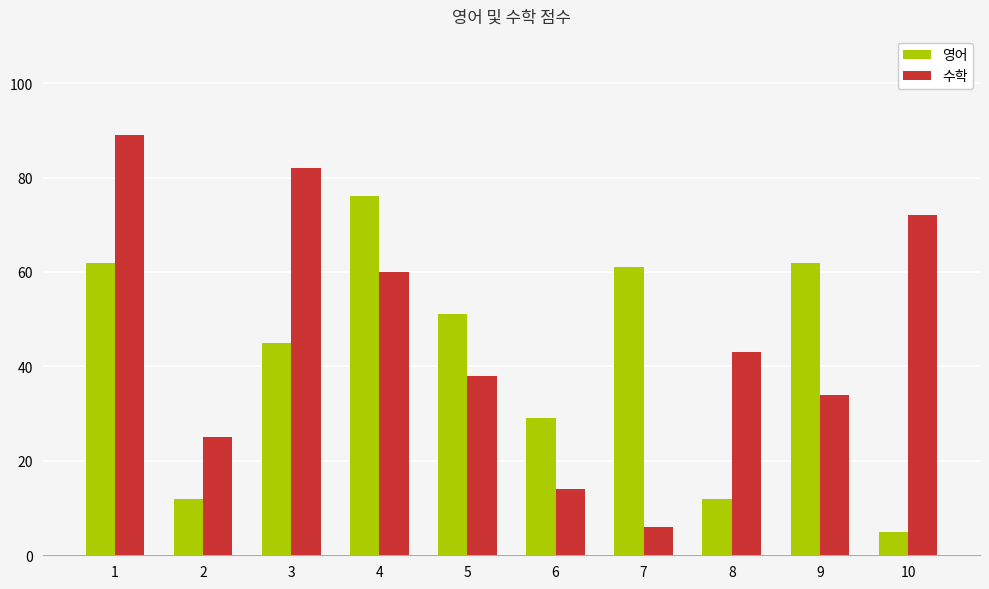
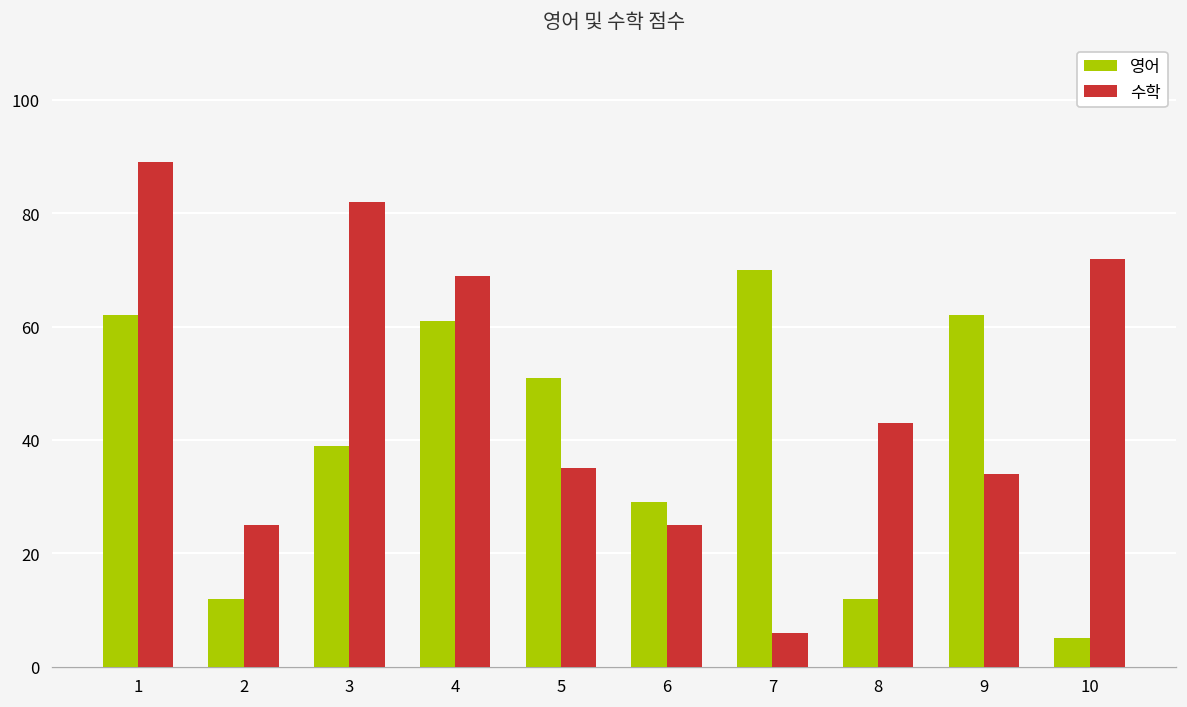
영어, 3: 45 -> 39
영어, 4: 76 -> 61
수학, 4: 60 -> 69
수학, 5: 38 -> 35
수학, 6: 14 -> 25
영어, 7: 61 -> 70
